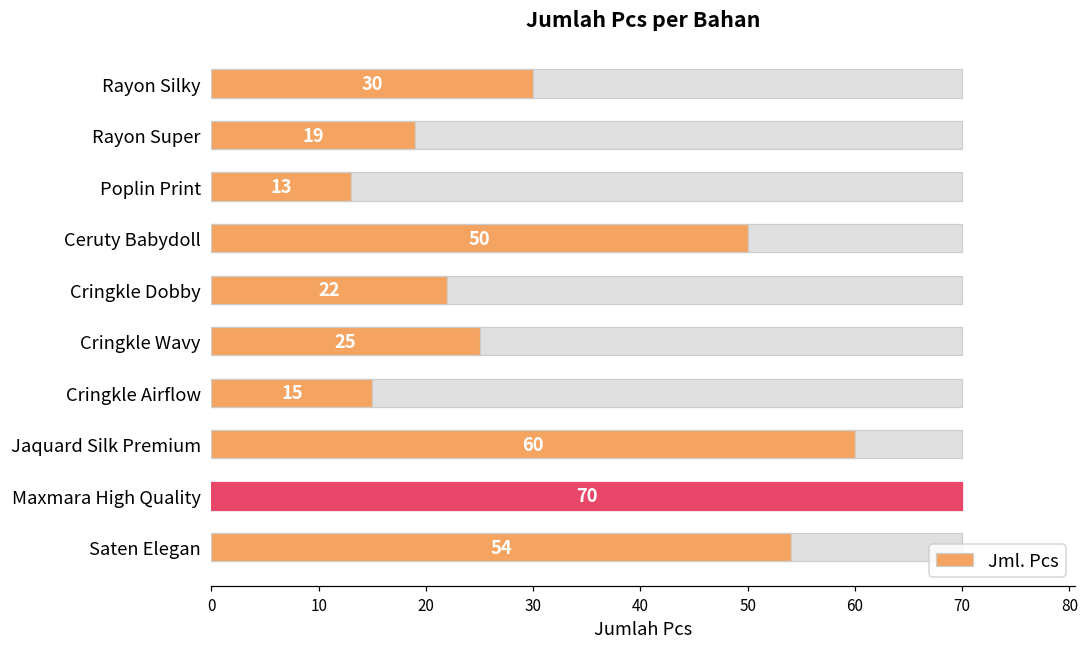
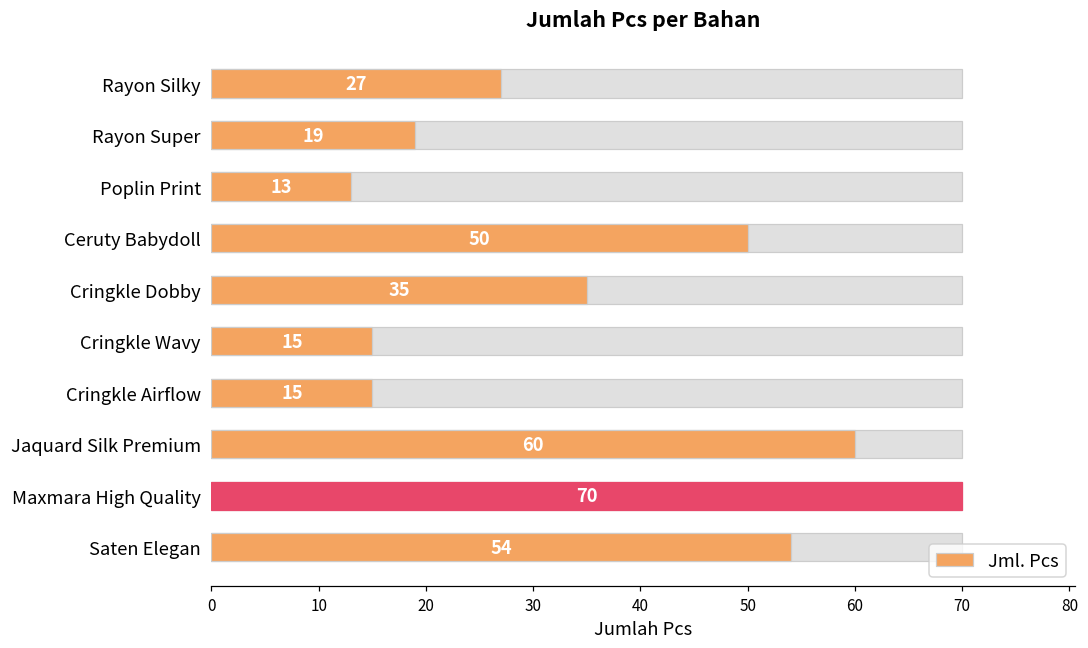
Jml. Pcs, Rayon Silky: 30 -> 27
Jml. Pcs, Cringkle Dobby: 22 -> 35
Jml. Pcs, Cringkle Wavy: 25 -> 15
